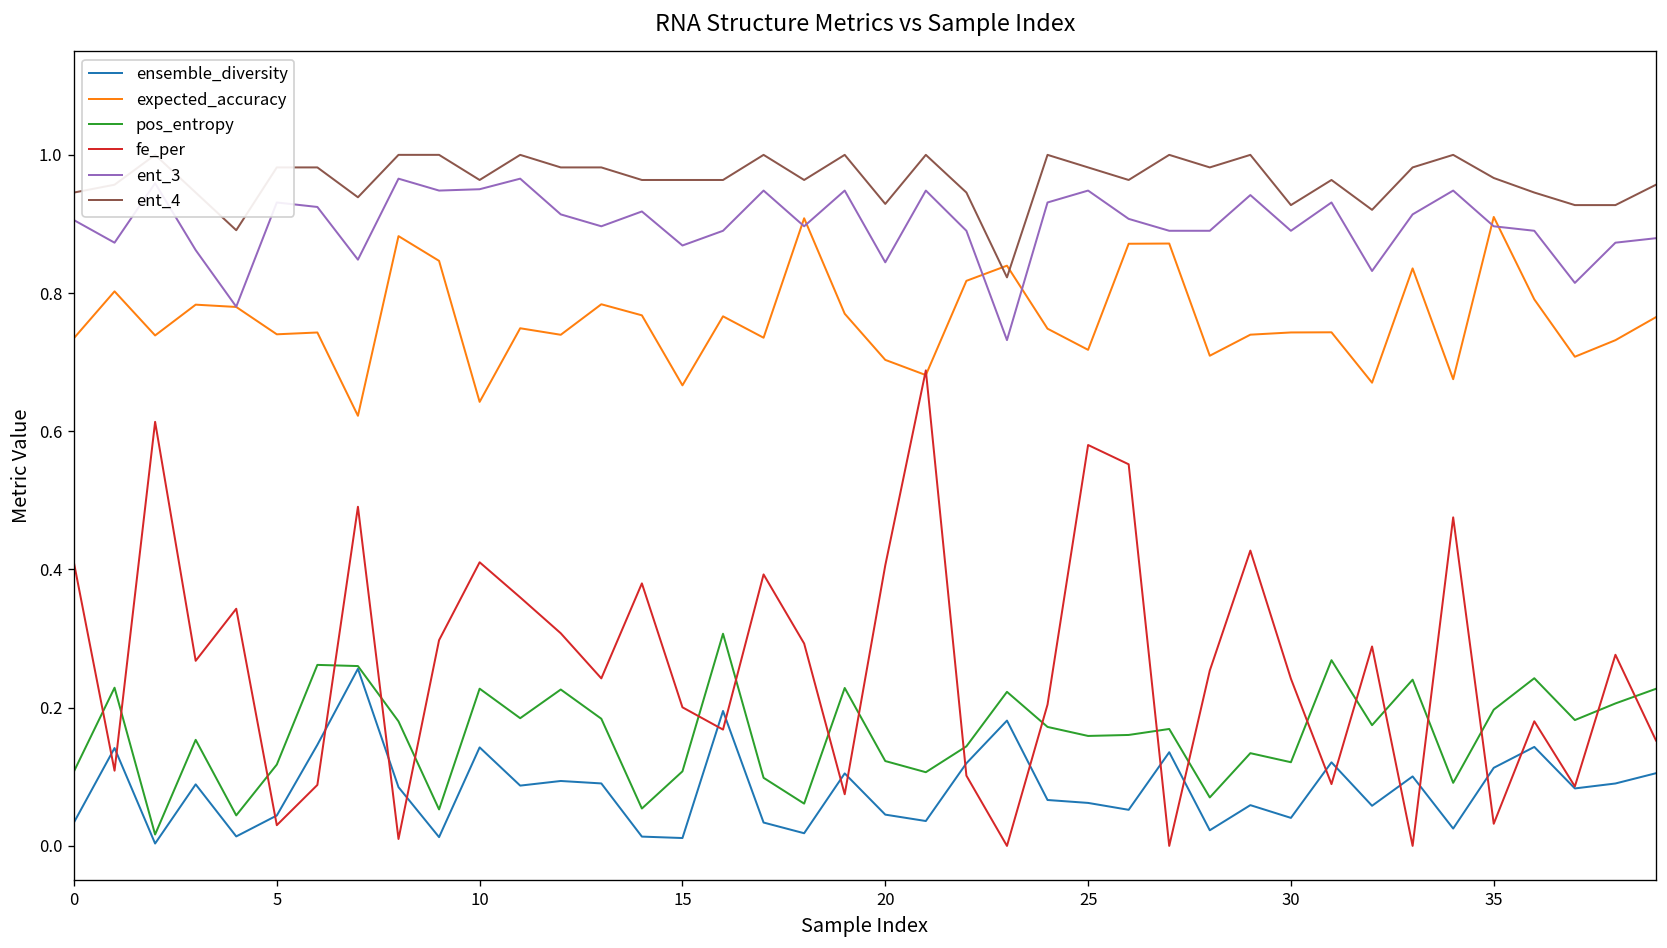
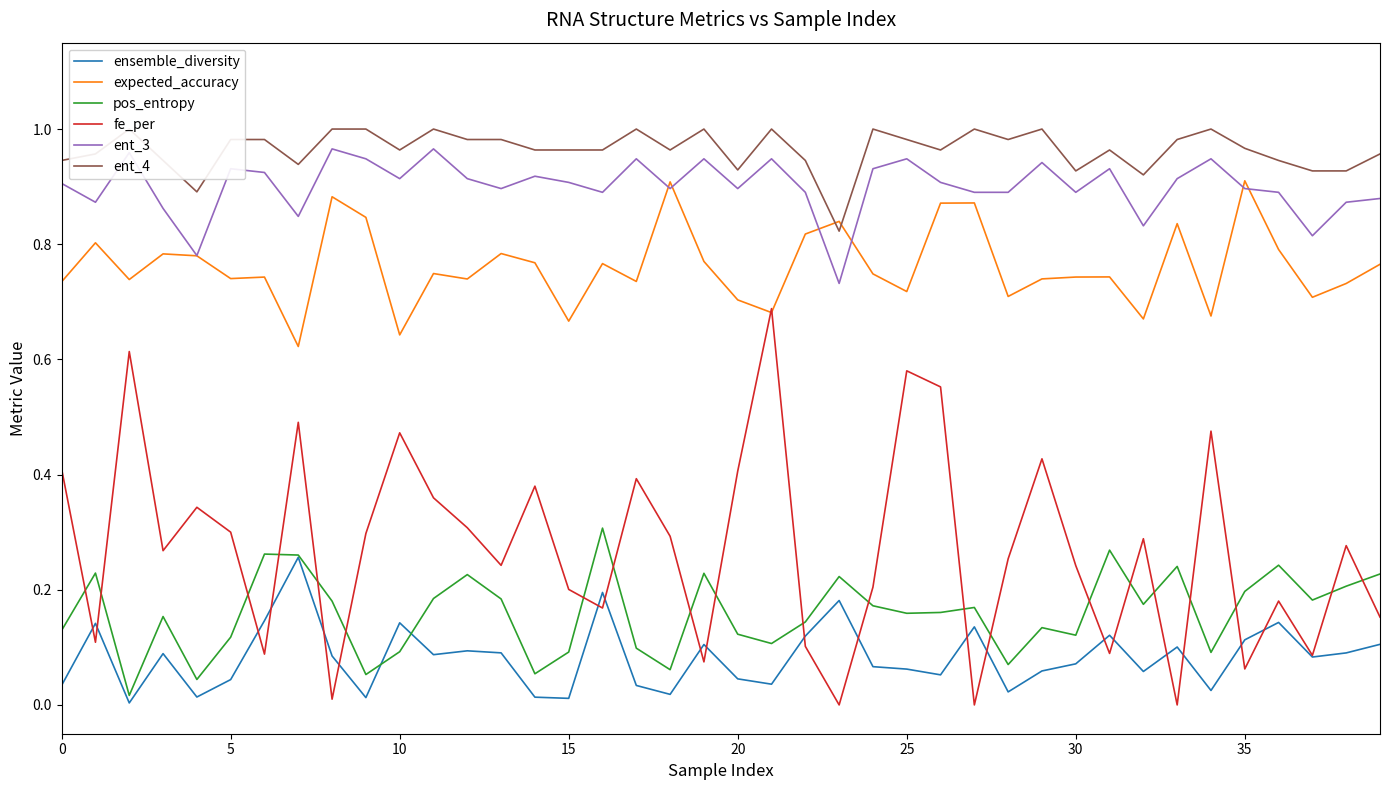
pos_entropy, 0: 0.11 -> 0.13
fe_per, 5: 0.03 -> 0.30
pos_entropy, 10: 0.23 -> 0.09
fe_per, 10: 0.41 -> 0.47
ent_3, 10: 0.95 -> 0.91
pos_entropy, 15: 0.11 -> 0.09
ent_3, 15: 0.87 -> 0.91
ent_3, 20: 0.84 -> 0.90
ensemble_diversity, 30: 0.04 -> 0.07
fe_per, 35: 0.03 -> 0.06
